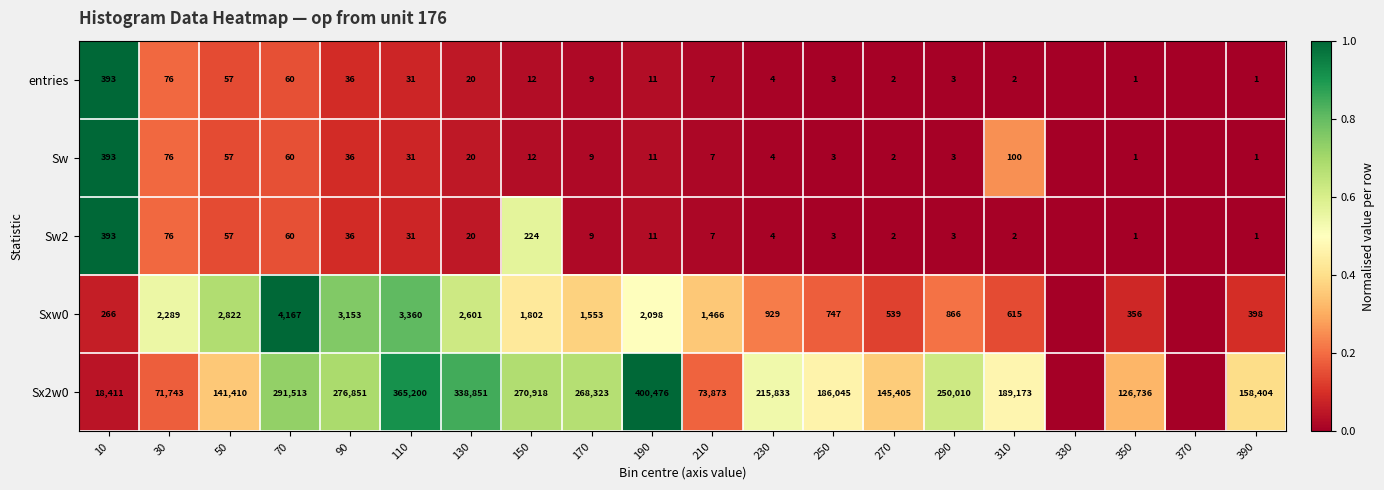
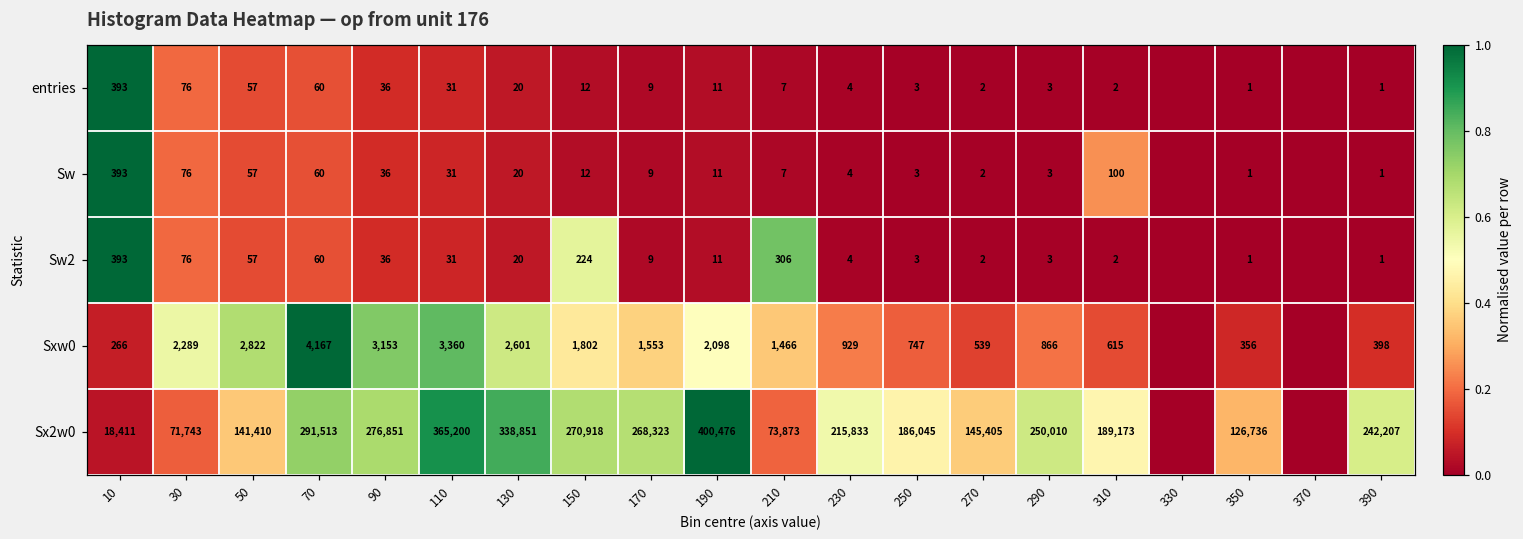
Sw2, 210: 7 -> 306
Sx2w0, 390: 158,404 -> 242,207
